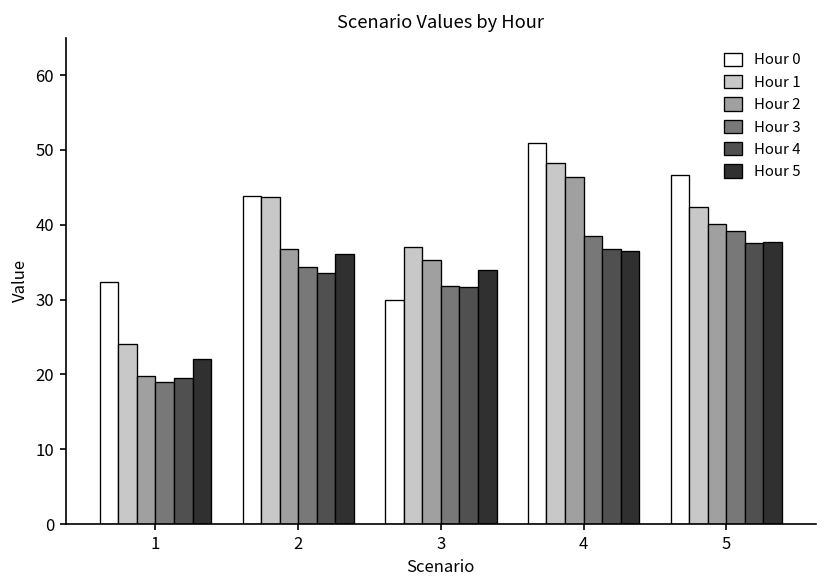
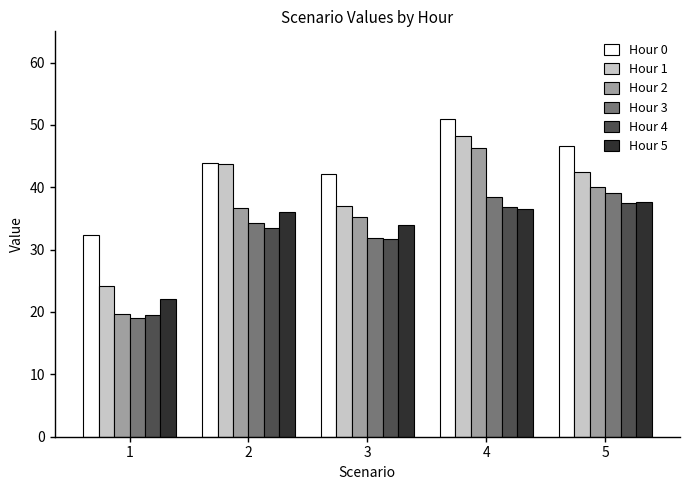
Hour 0, 3: 30 -> 42
